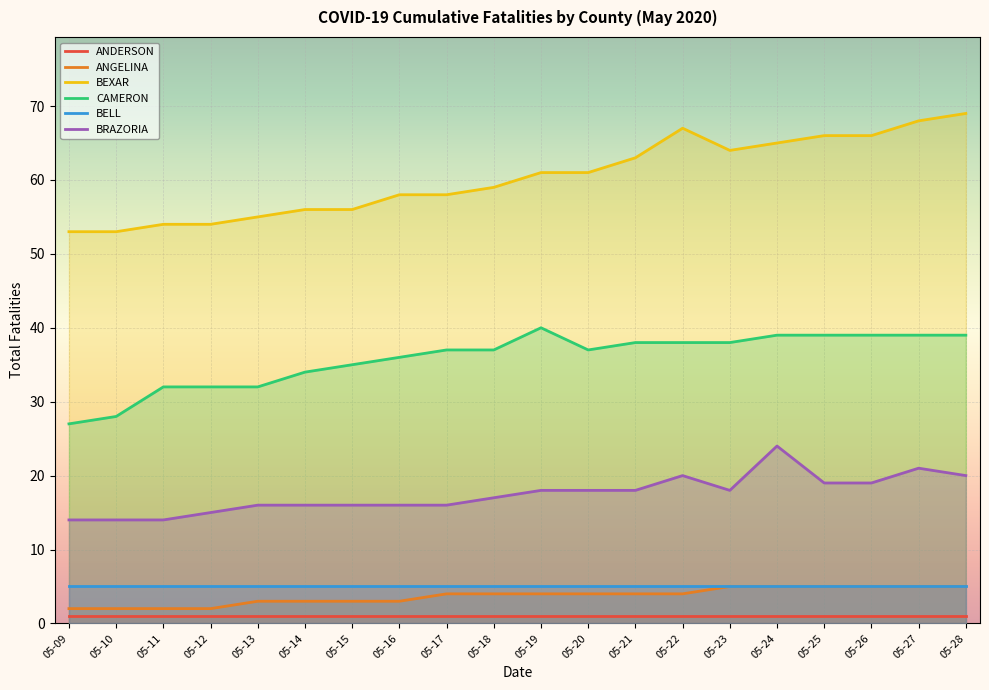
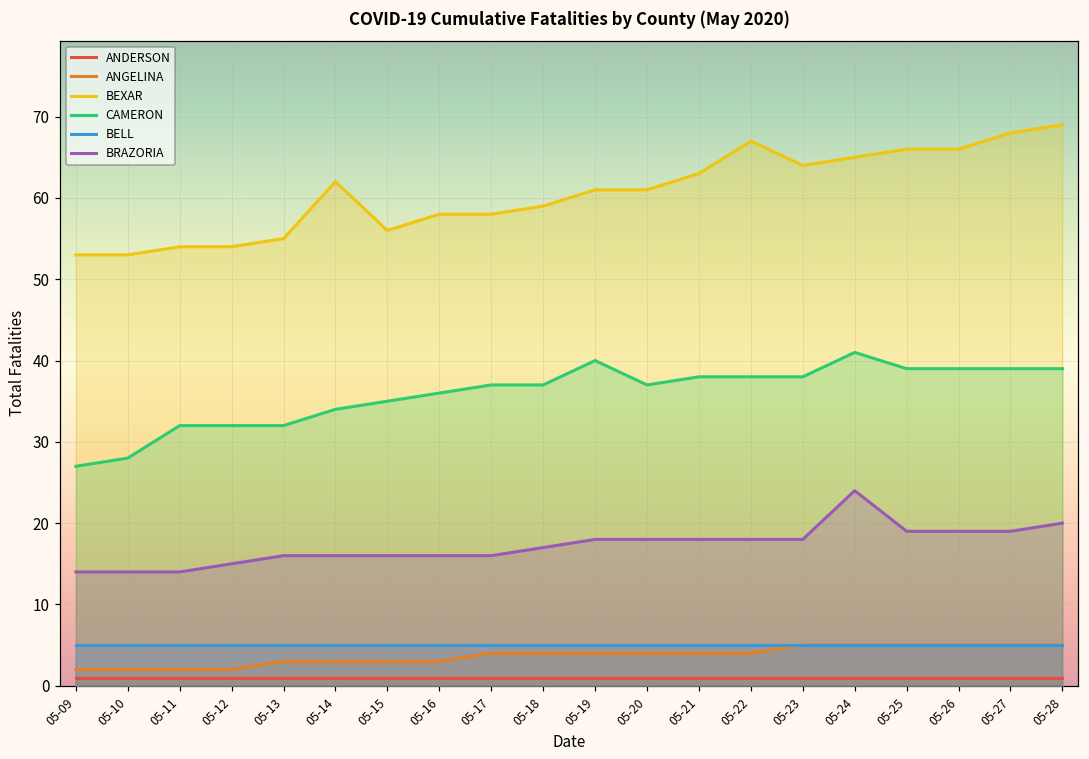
BEXAR, 05-14: 56 -> 62
BRAZORIA, 05-22: 20 -> 18
CAMERON, 05-24: 39 -> 41
BRAZORIA, 05-27: 21 -> 19
